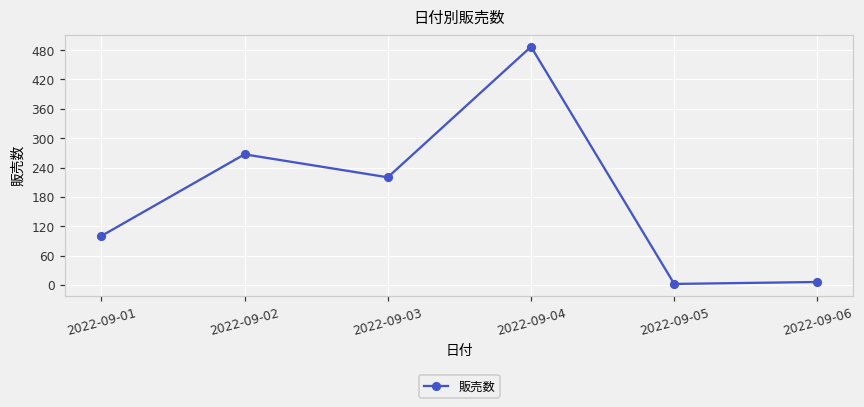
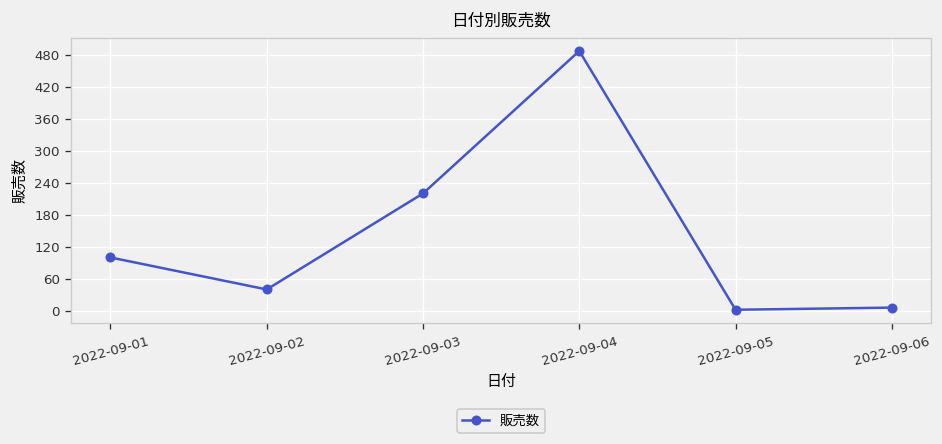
2022-09-02: 270 -> 40
